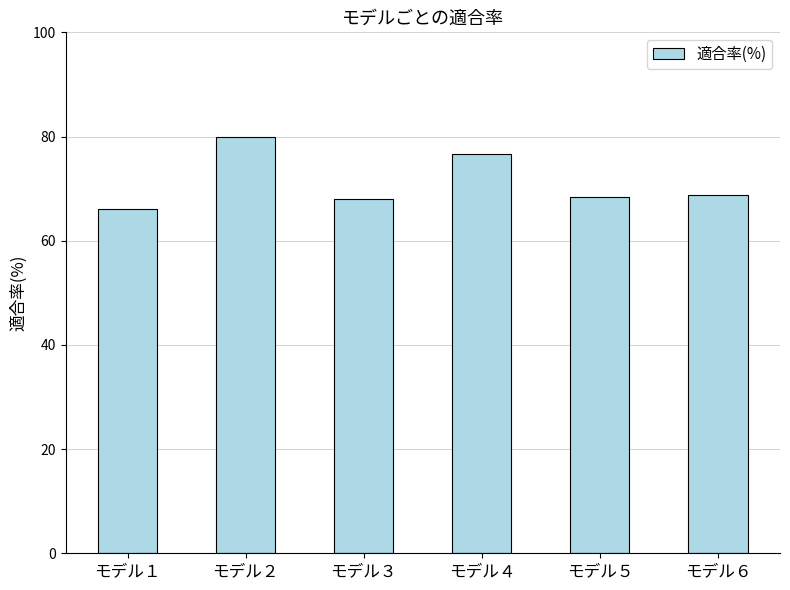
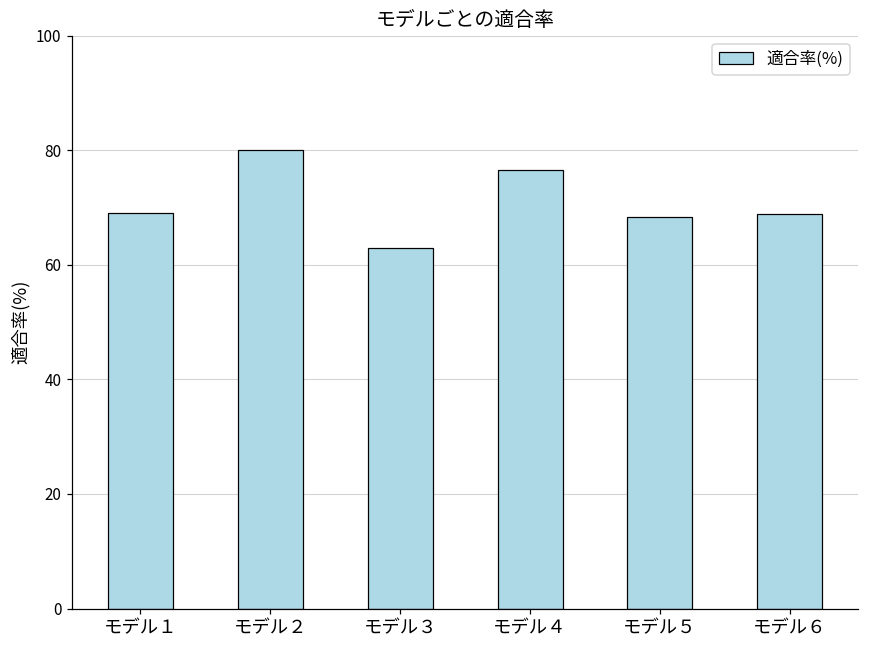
モデル１: 66 -> 69
モデル３: 68 -> 63
